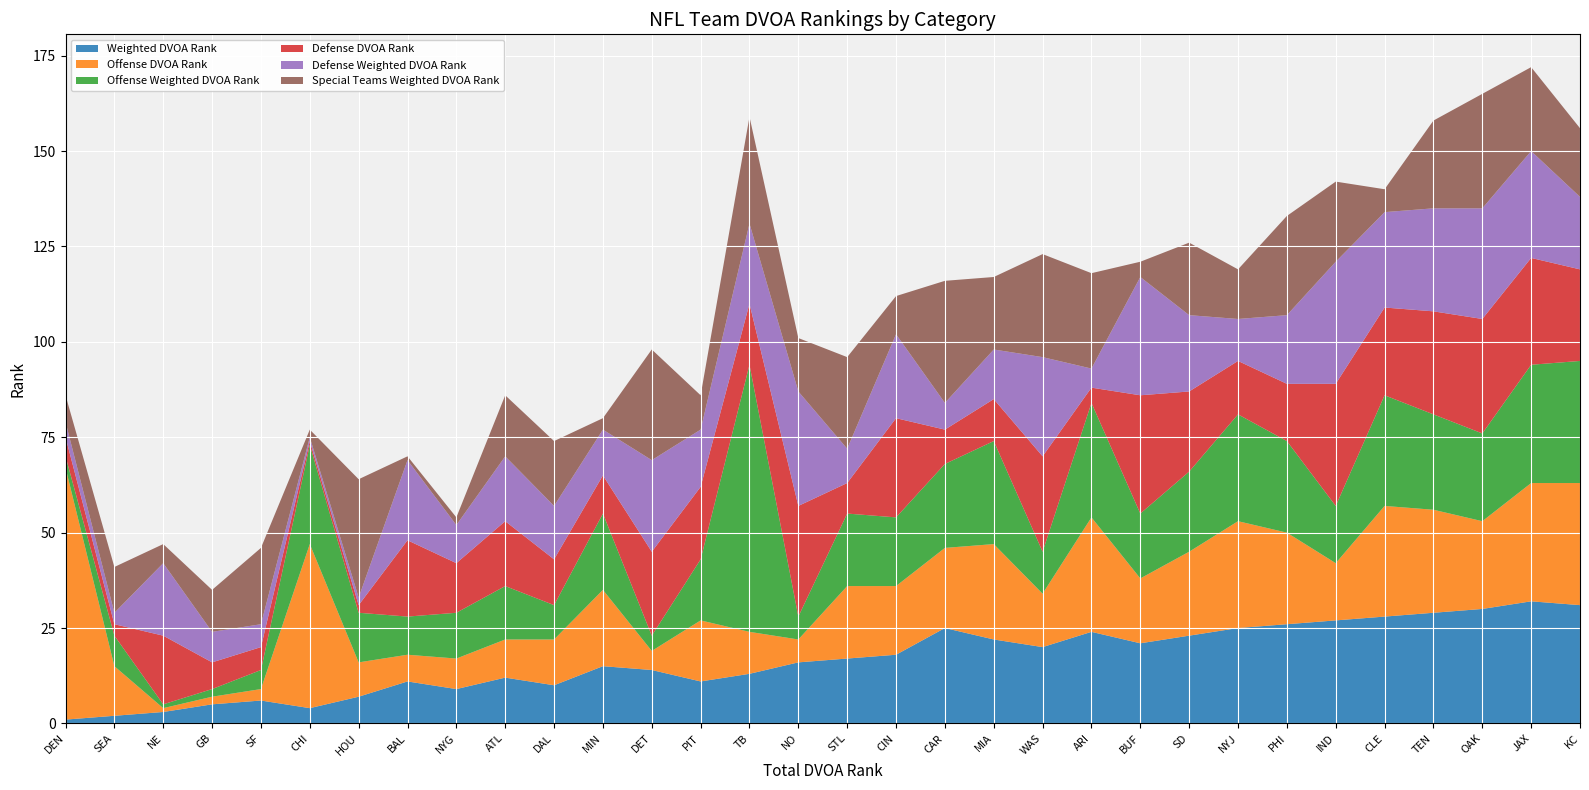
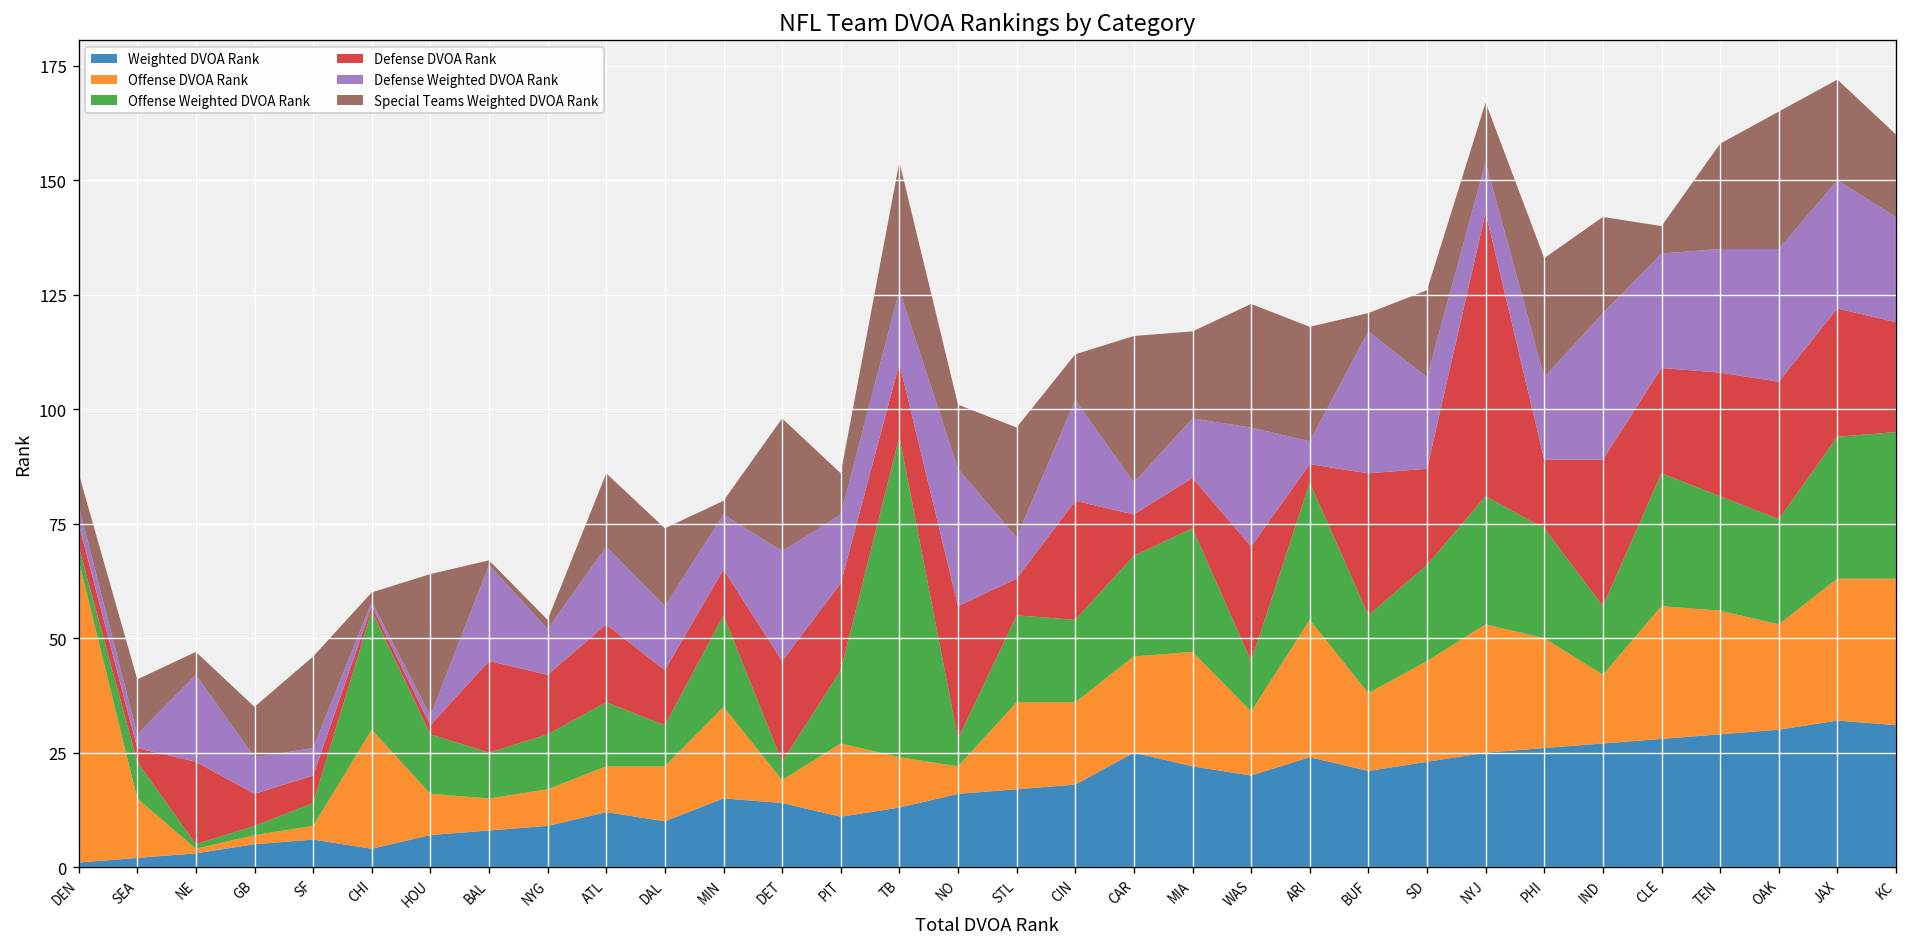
Offense DVOA Rank, CHI: 43 -> 26
Weighted DVOA Rank, BAL: 11 -> 8
Defense Weighted DVOA Rank, TB: 21 -> 16
Defense DVOA Rank, NYJ: 14 -> 62
Defense Weighted DVOA Rank, KC: 19 -> 23
